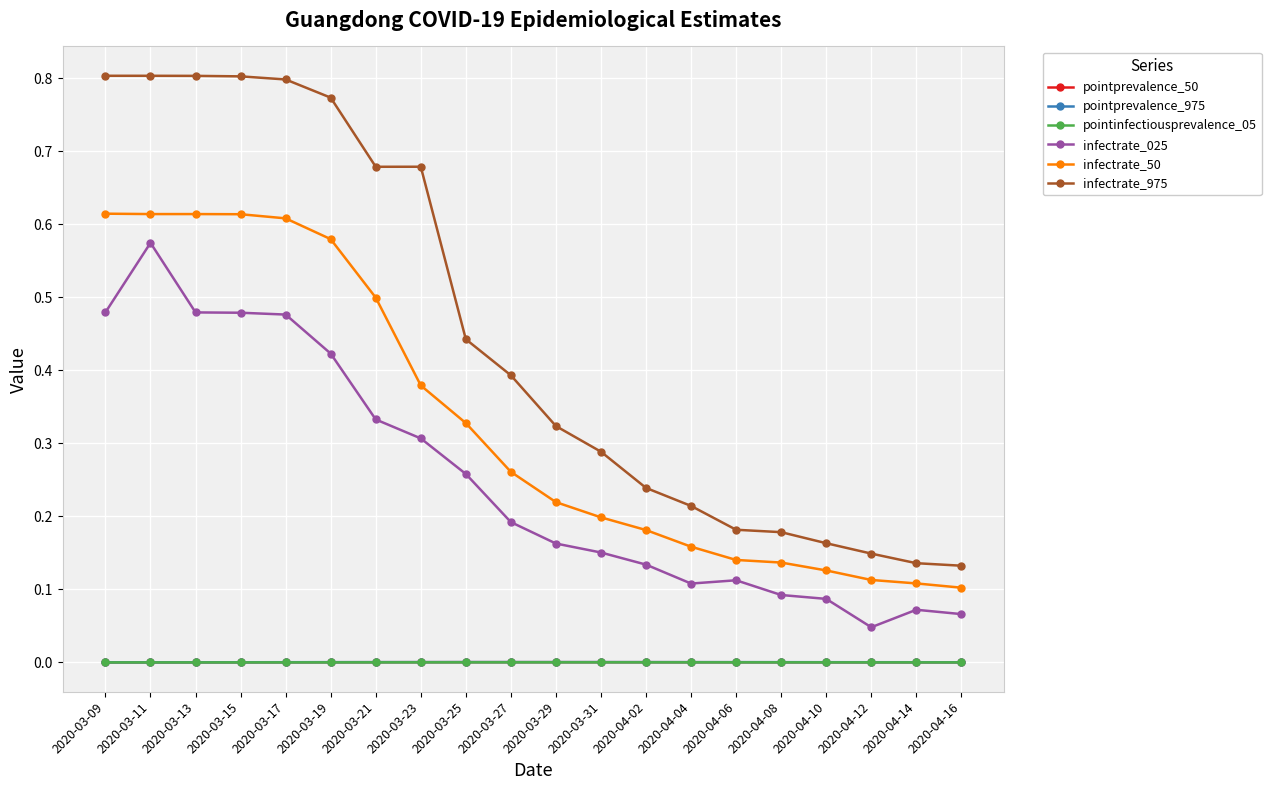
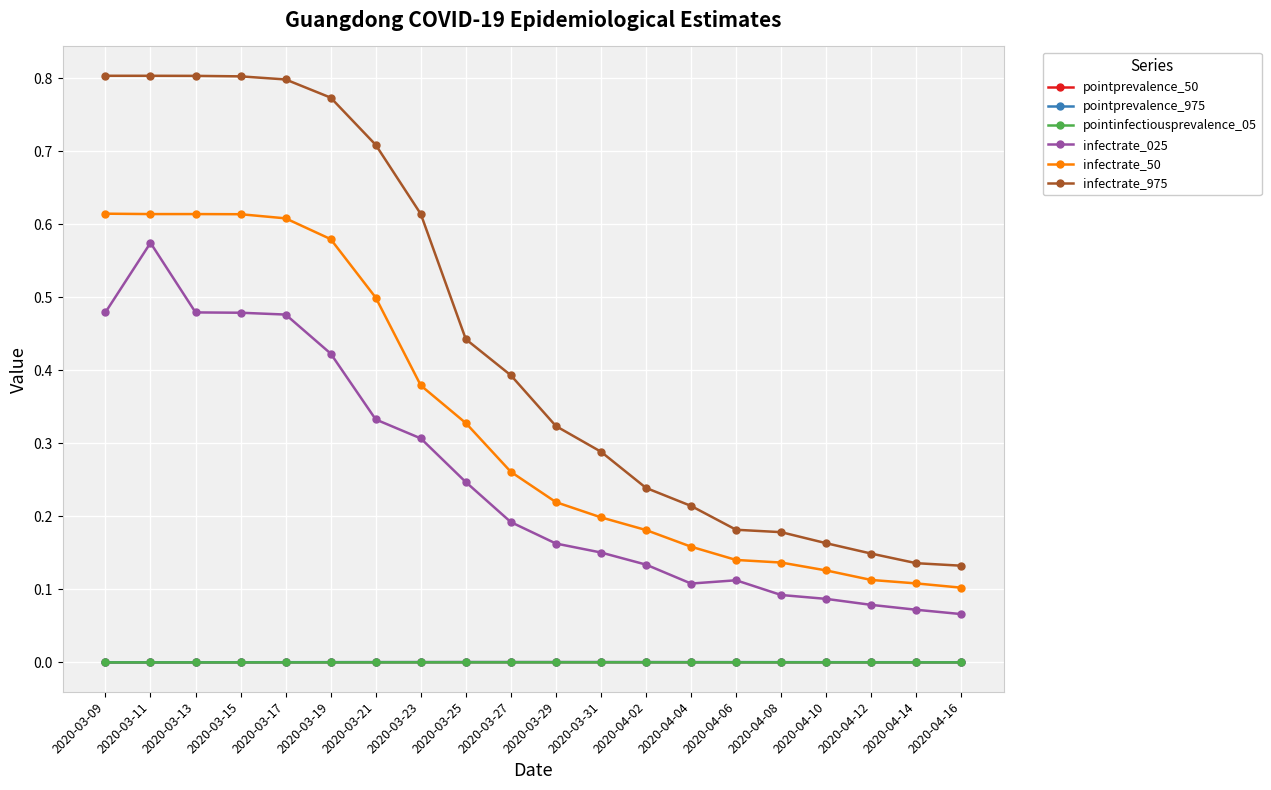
infectrate_975, 2020-03-21: 0.68 -> 0.71
infectrate_975, 2020-03-23: 0.68 -> 0.61
infectrate_025, 2020-03-25: 0.26 -> 0.25
infectrate_025, 2020-04-12: 0.05 -> 0.08
